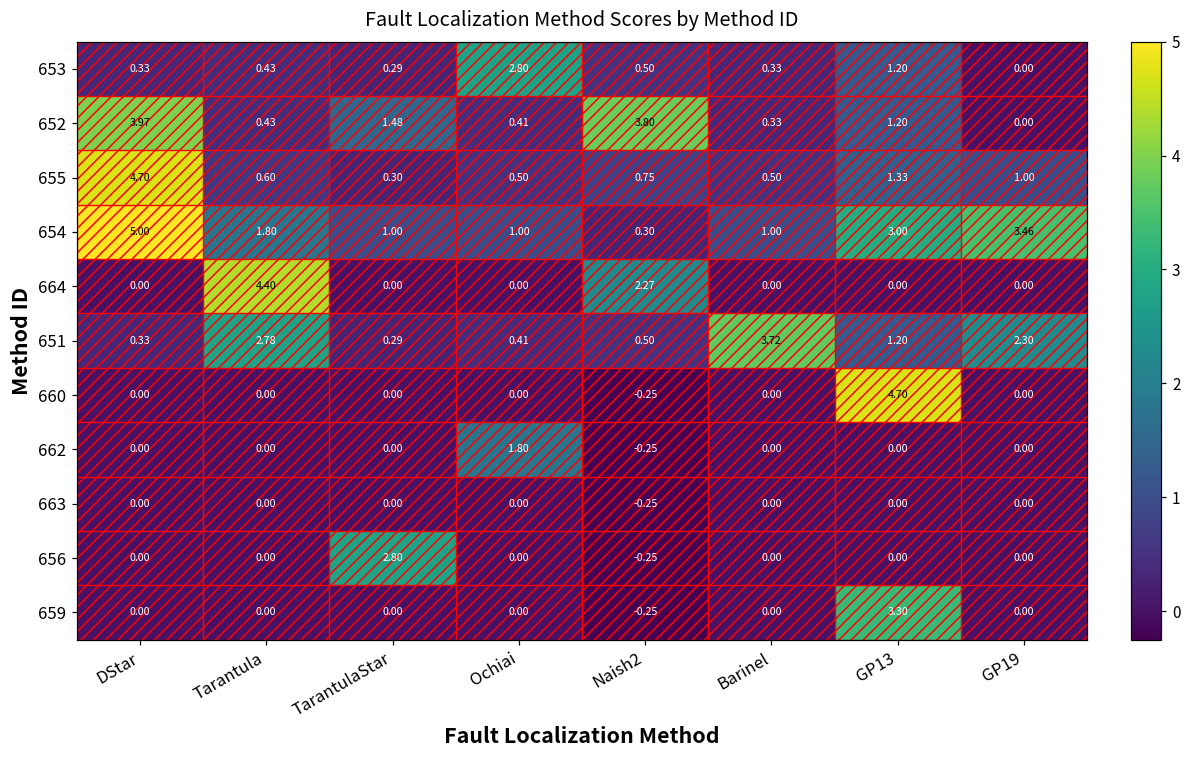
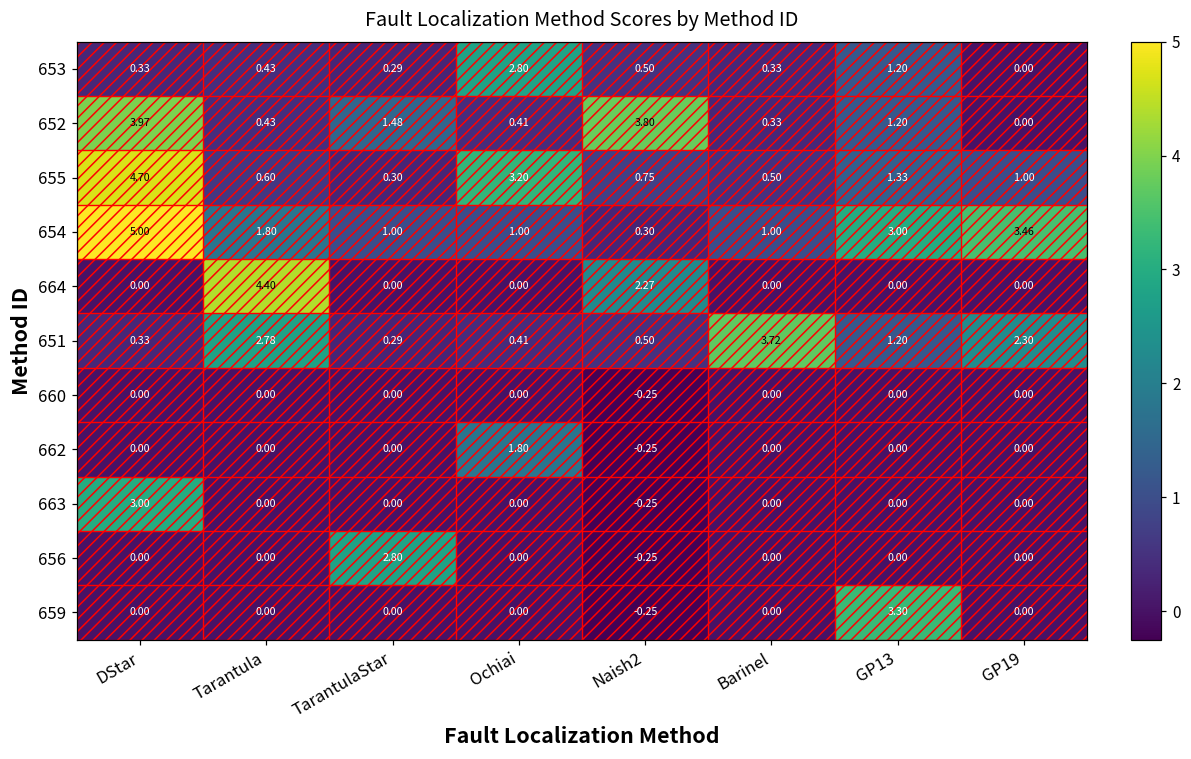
655, Ochiai: 0.50 -> 3.20
660, GP13: 4.70 -> 0.00
663, DStar: 0.00 -> 3.00
